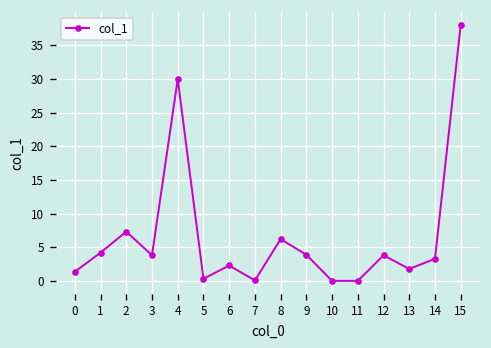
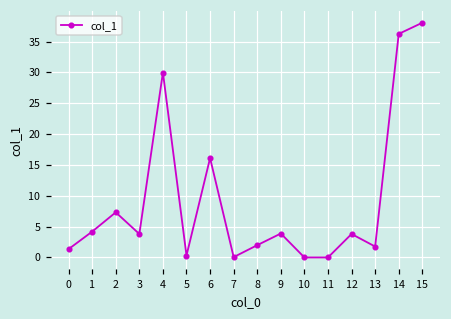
6: 2 -> 16
8: 6 -> 2
14: 3 -> 36
